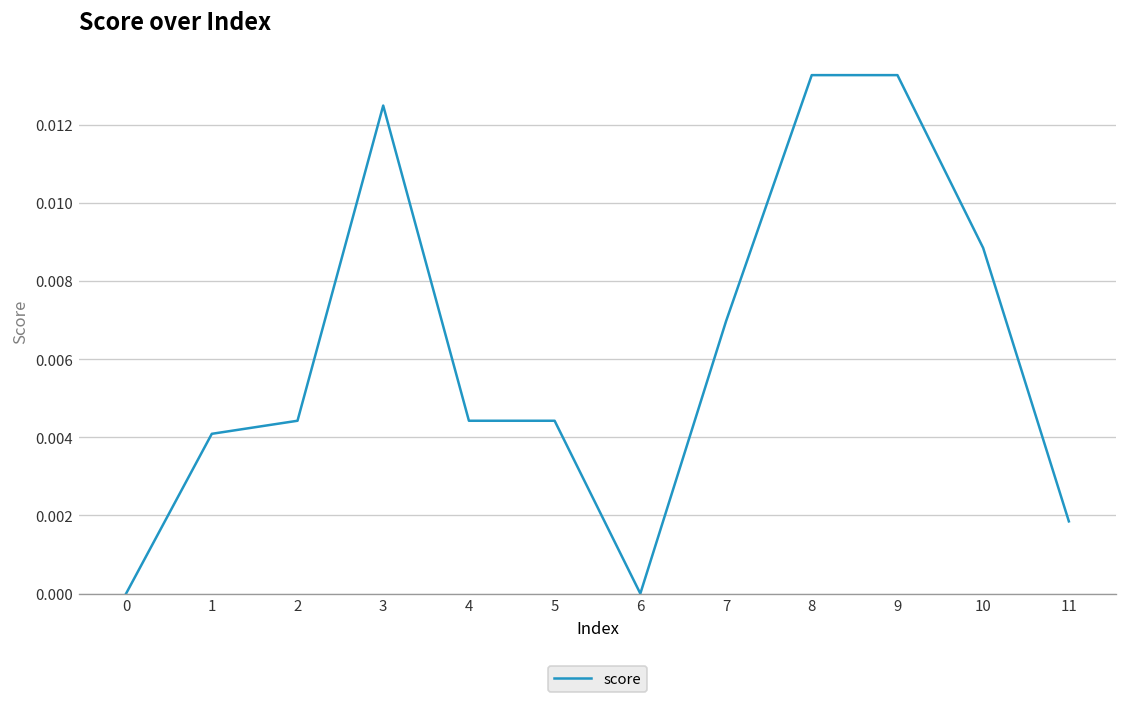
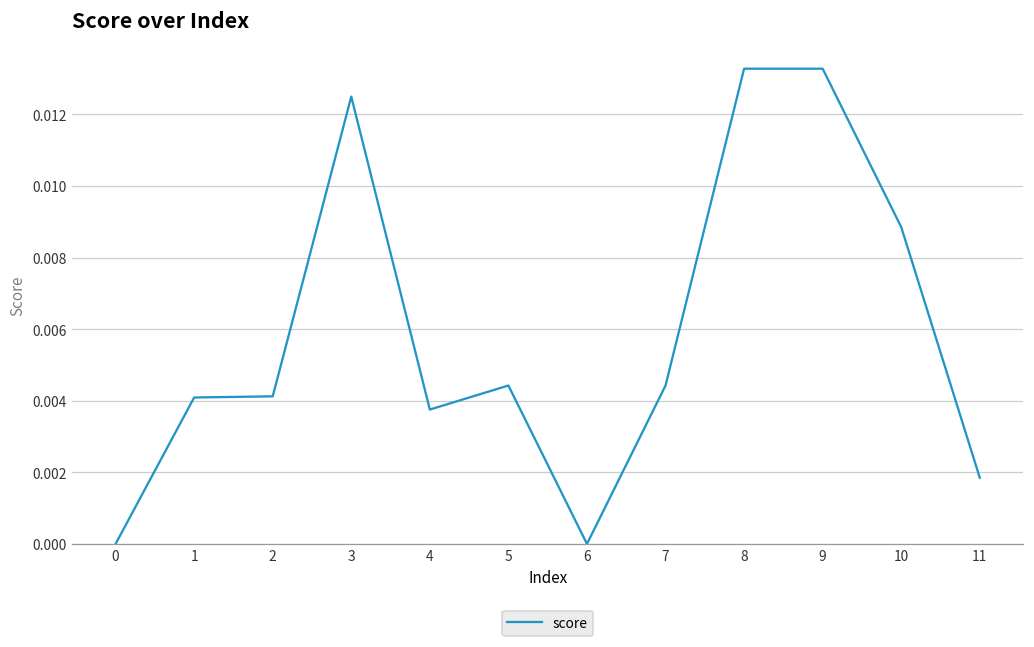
2: 0.0044 -> 0.0041
4: 0.0044 -> 0.0038
7: 0.0070 -> 0.0044
